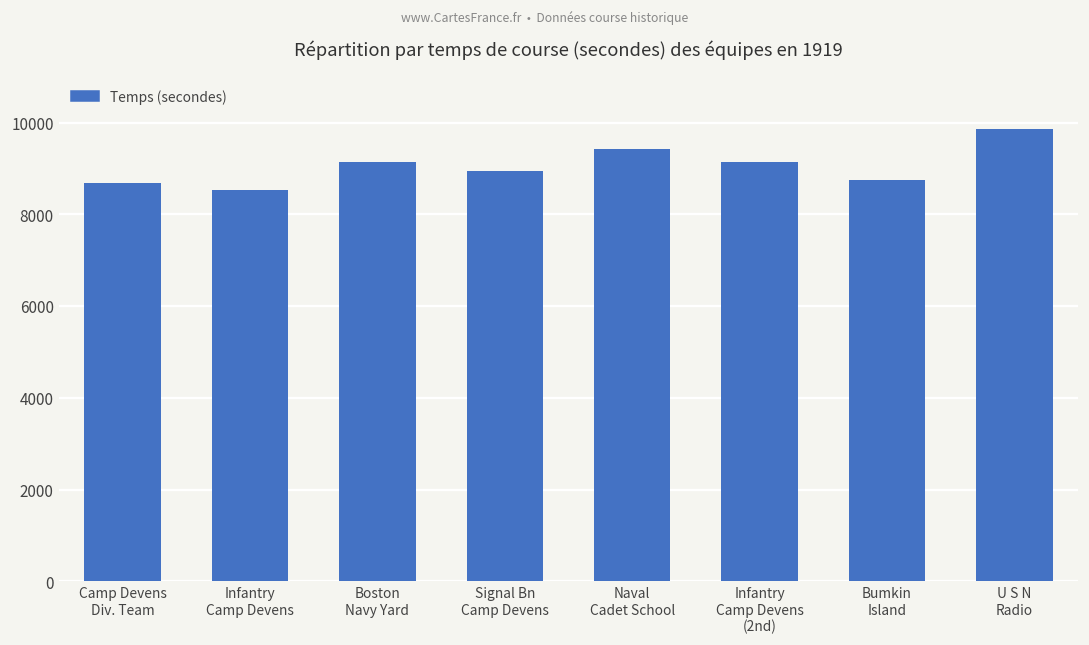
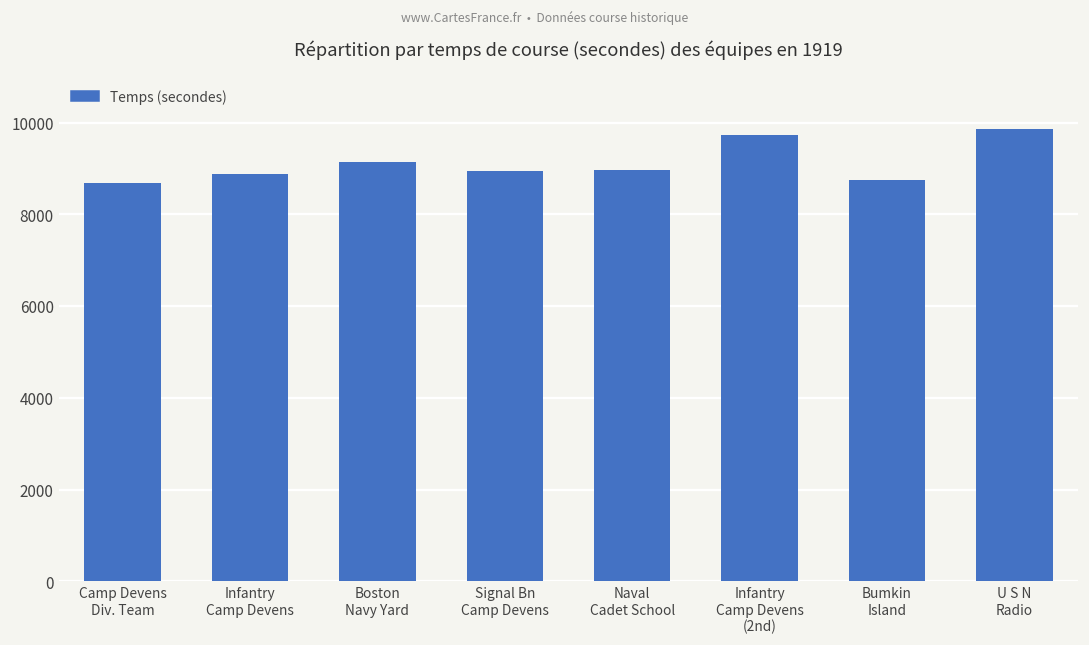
Infantry Camp Devens: 8500 -> 8900
Naval Cadet School: 9400 -> 9000
Infantry Camp Devens (2nd): 9100 -> 9700
